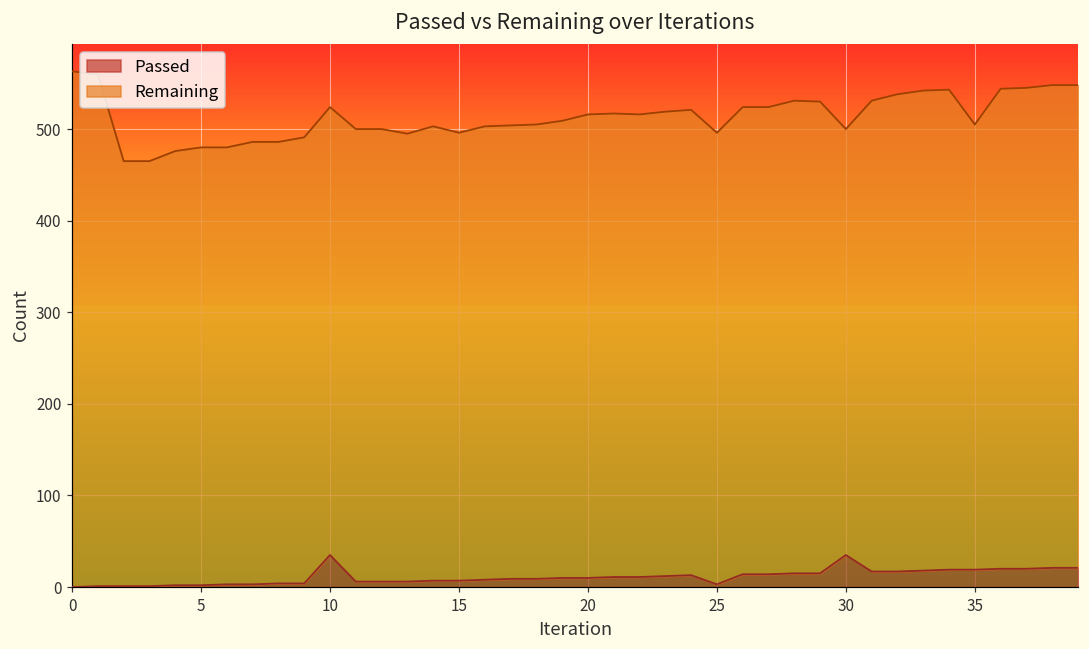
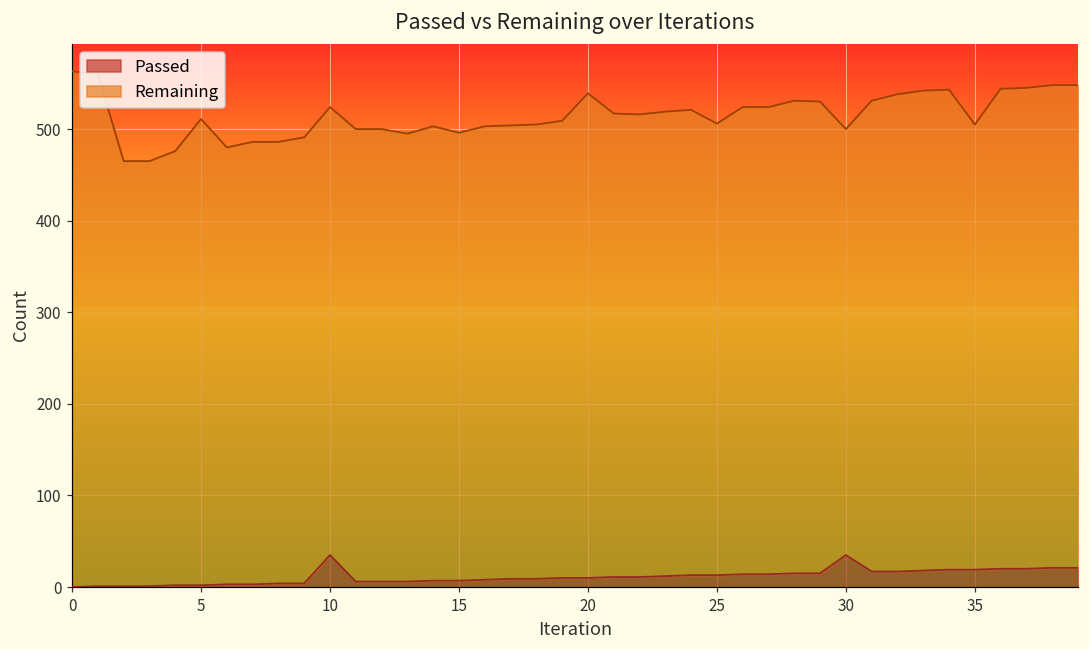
Remaining, 5: 480 -> 510
Remaining, 20: 510 -> 530
Passed, 25: 0 -> 10
